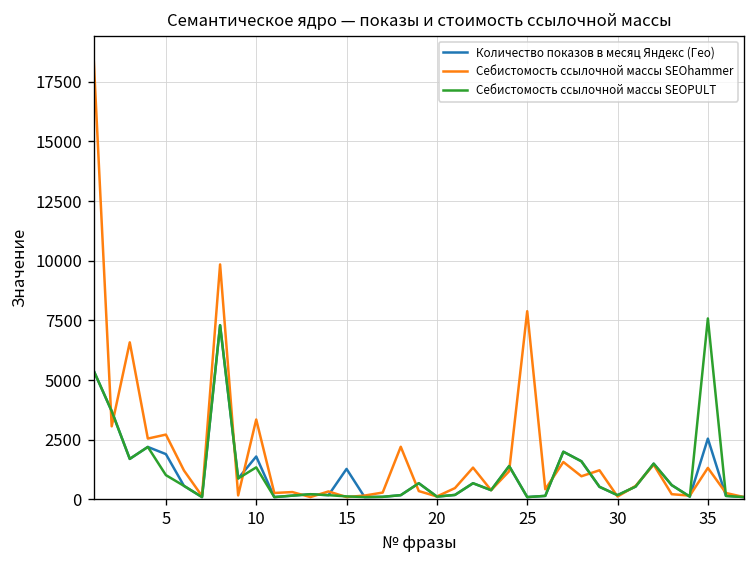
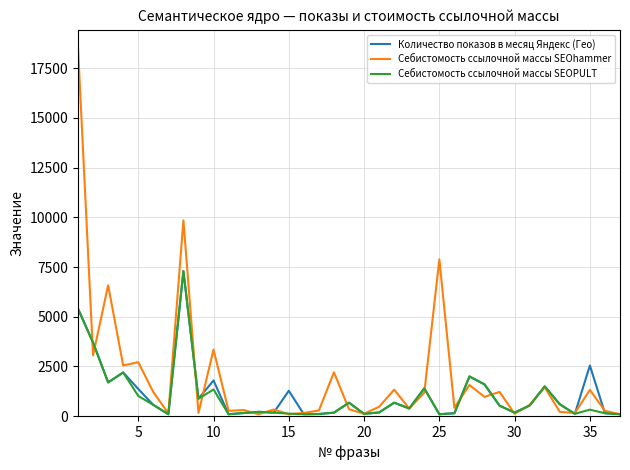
Количество показов в месяц Яндекс (Гео), 5: 1900 -> 1400
Себистомость ссылочной массы SEOPULT, 35: 7600 -> 300
